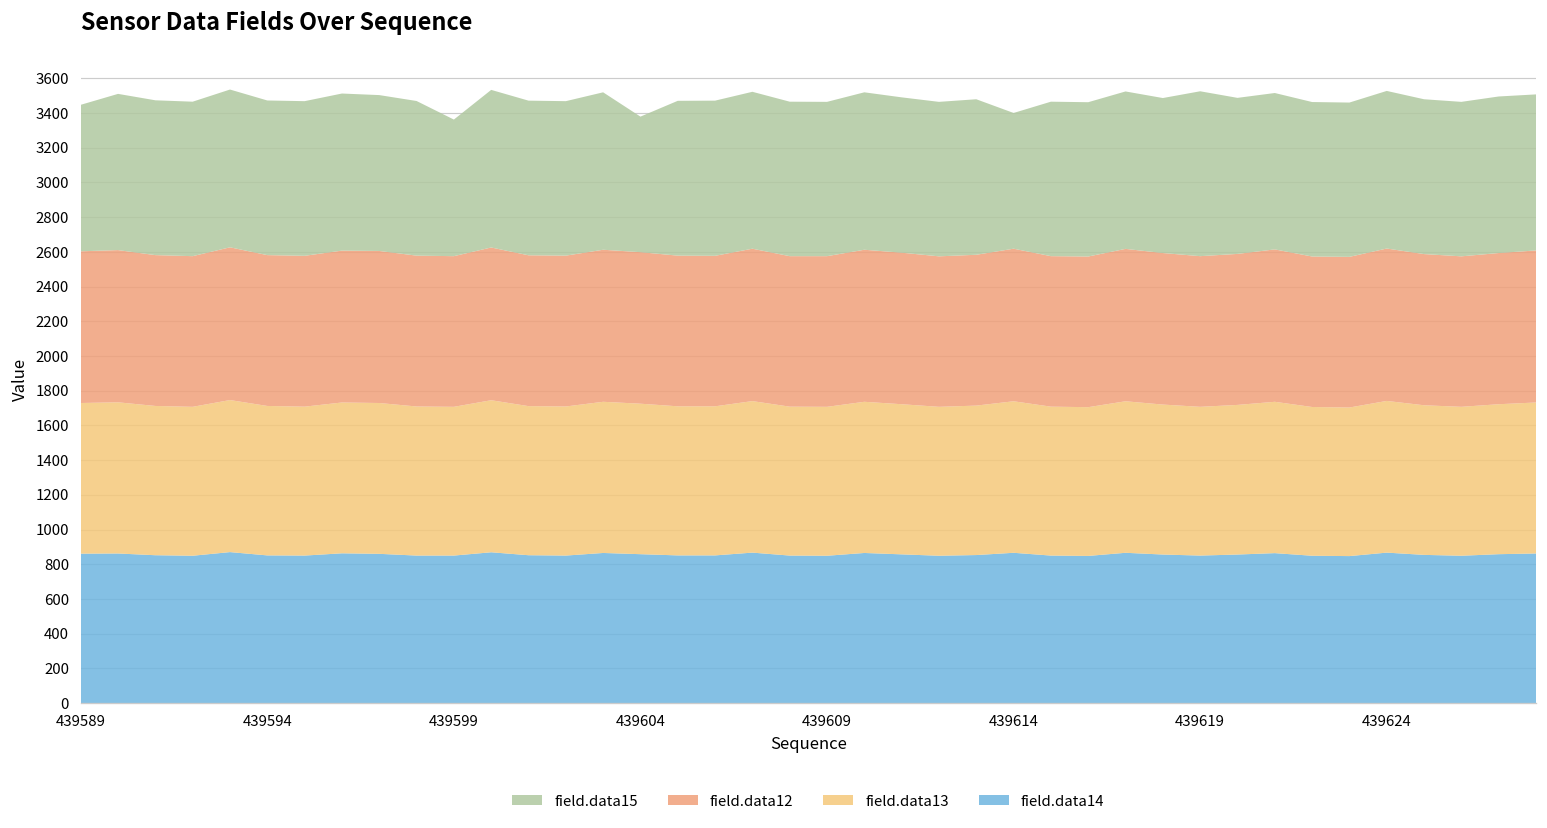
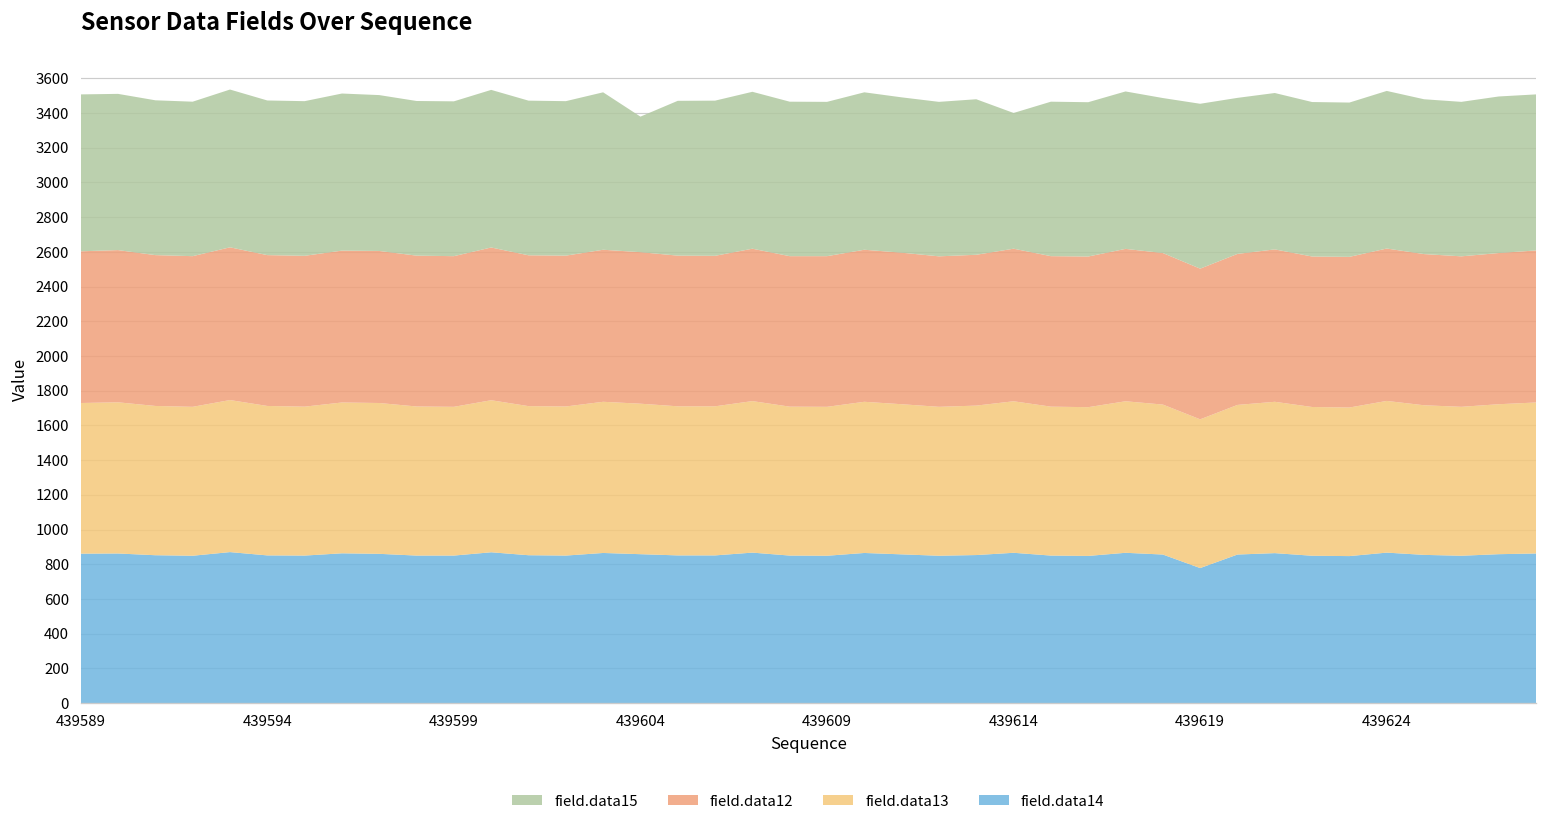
field.data15, 439589: 840 -> 900
field.data15, 439599: 790 -> 890
field.data14, 439619: 850 -> 780
